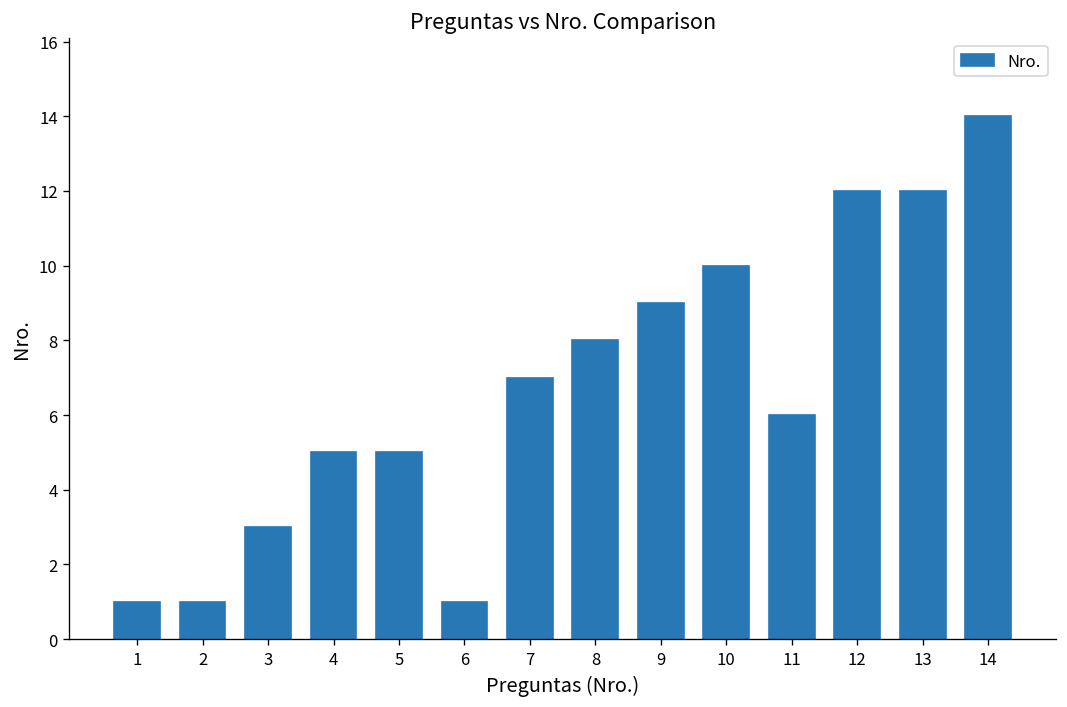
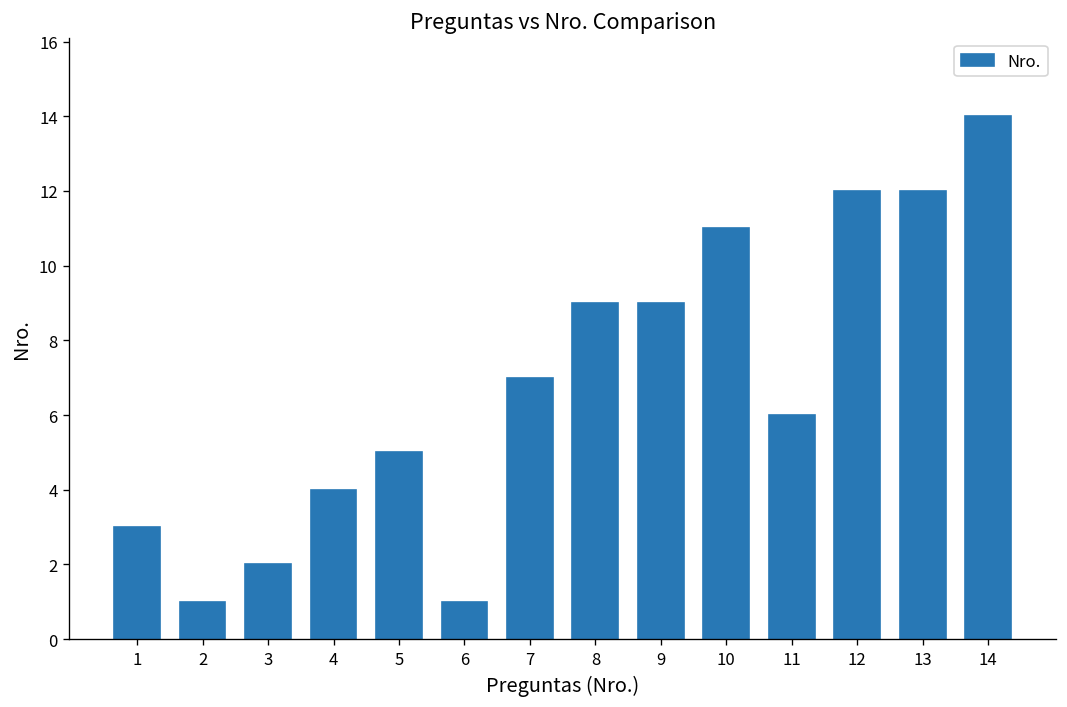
1: 1 -> 3
3: 3 -> 2
4: 5 -> 4
8: 8 -> 9
10: 10 -> 11
